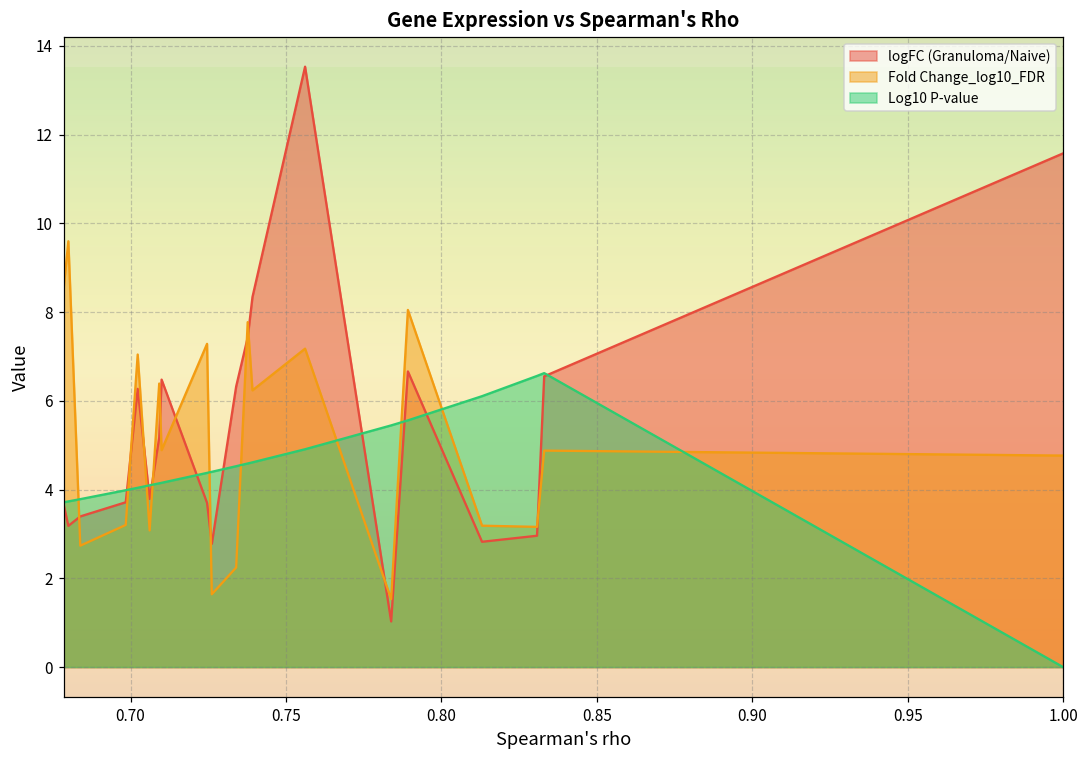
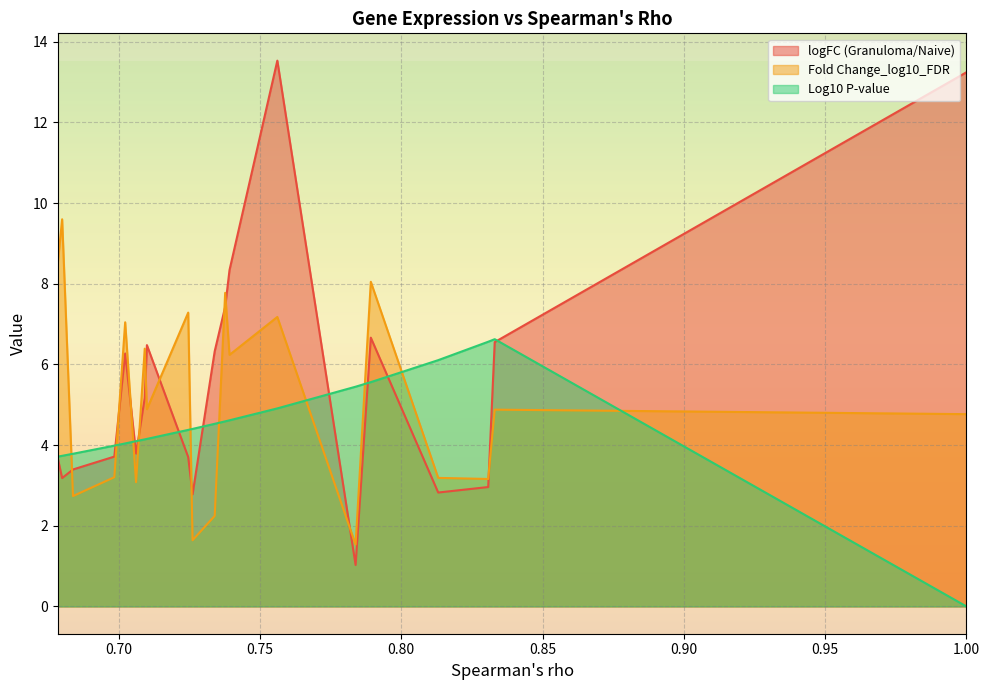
logFC (Granuloma/Naive), 1.00: 11.6 -> 13.2
